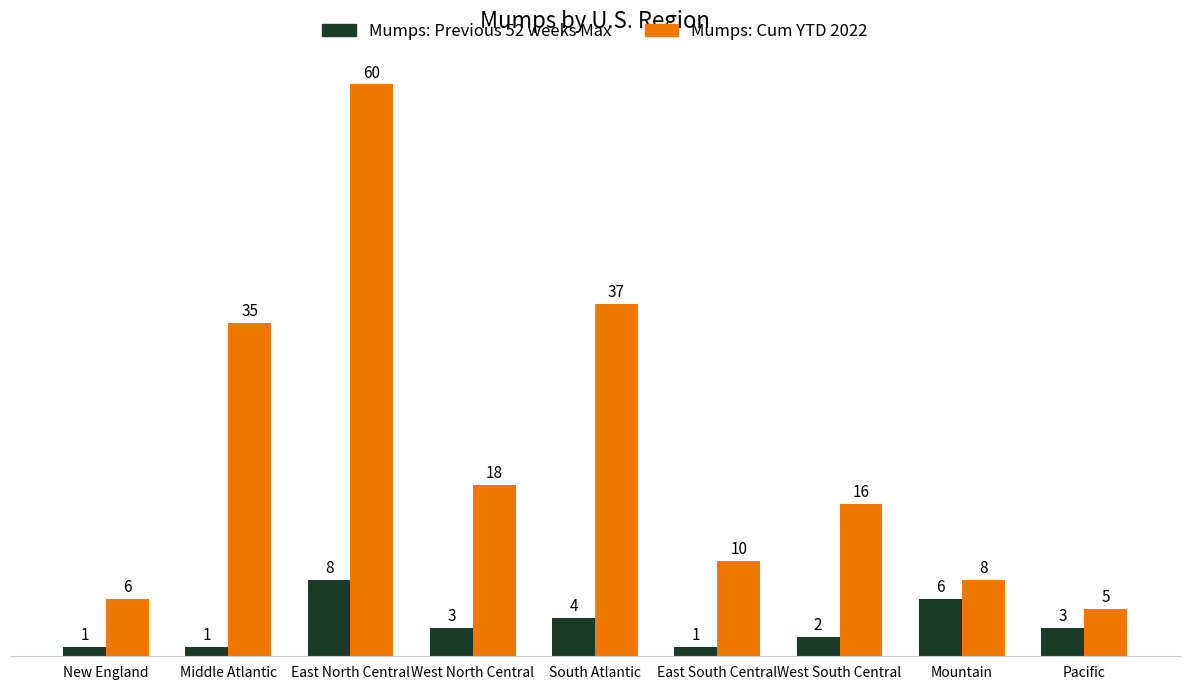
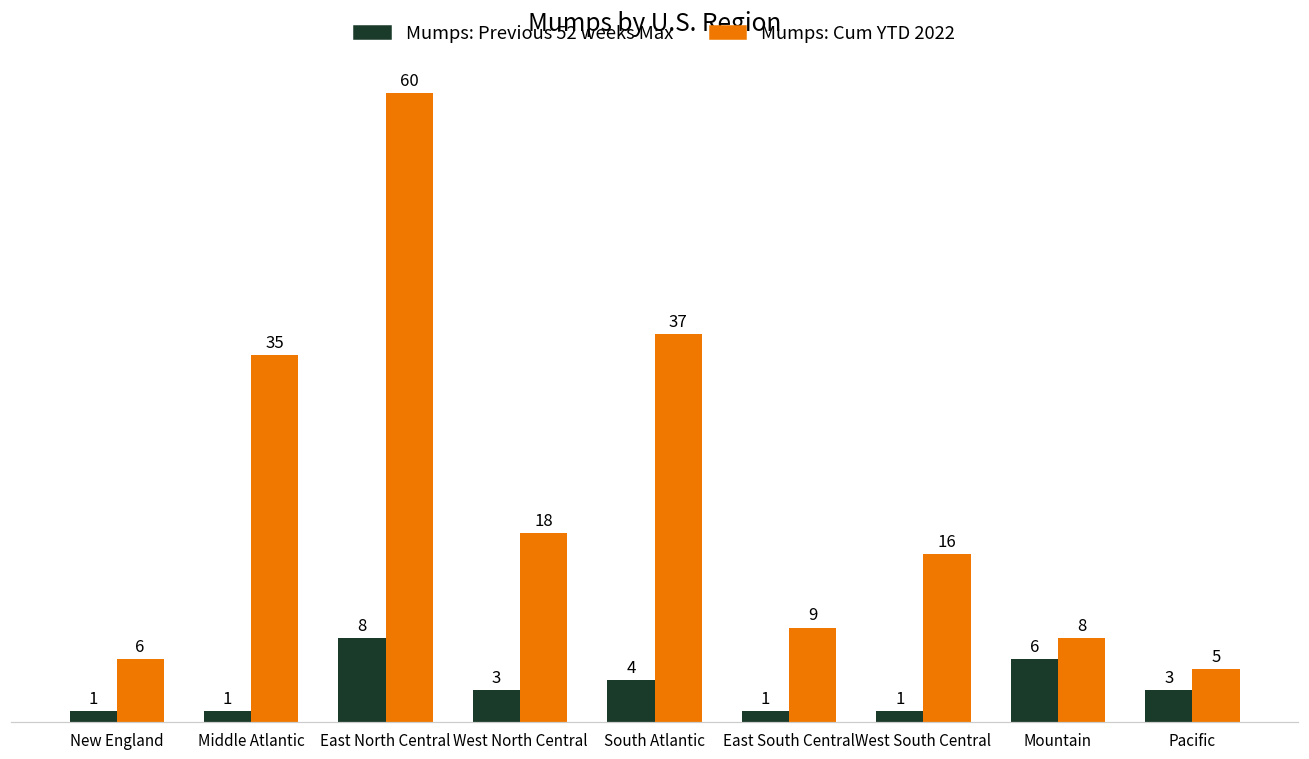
Mumps: Cum YTD 2022, East South Central: 10 -> 9
Mumps: Previous 52 weeks Max, West South Central: 2 -> 1
